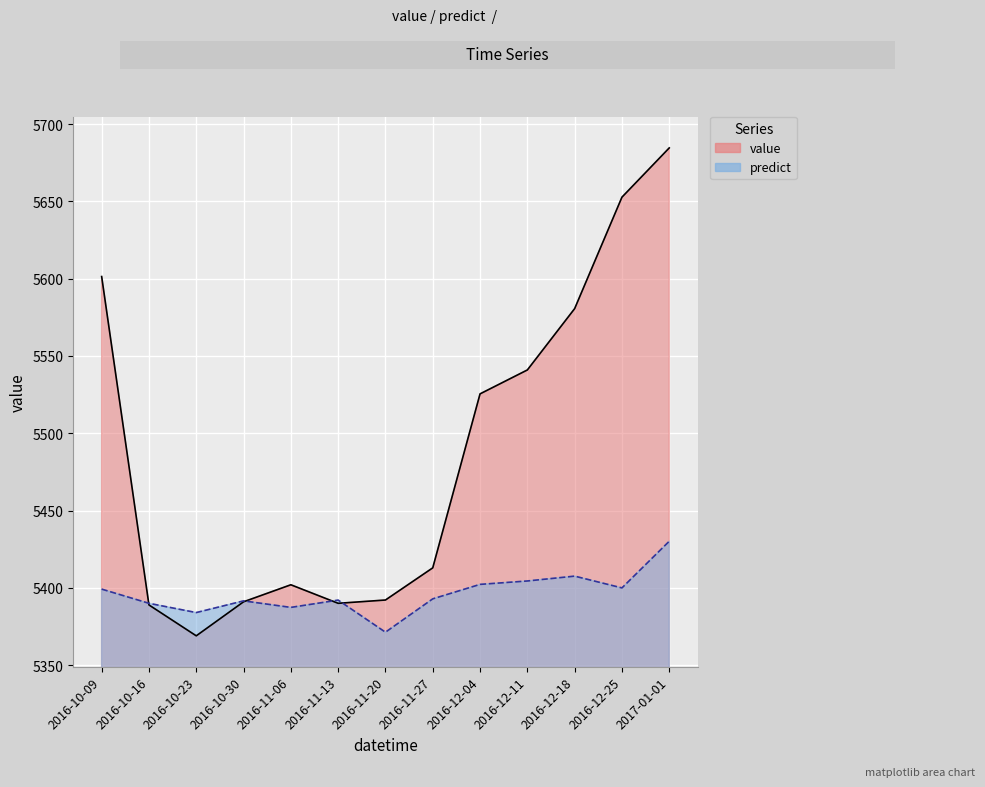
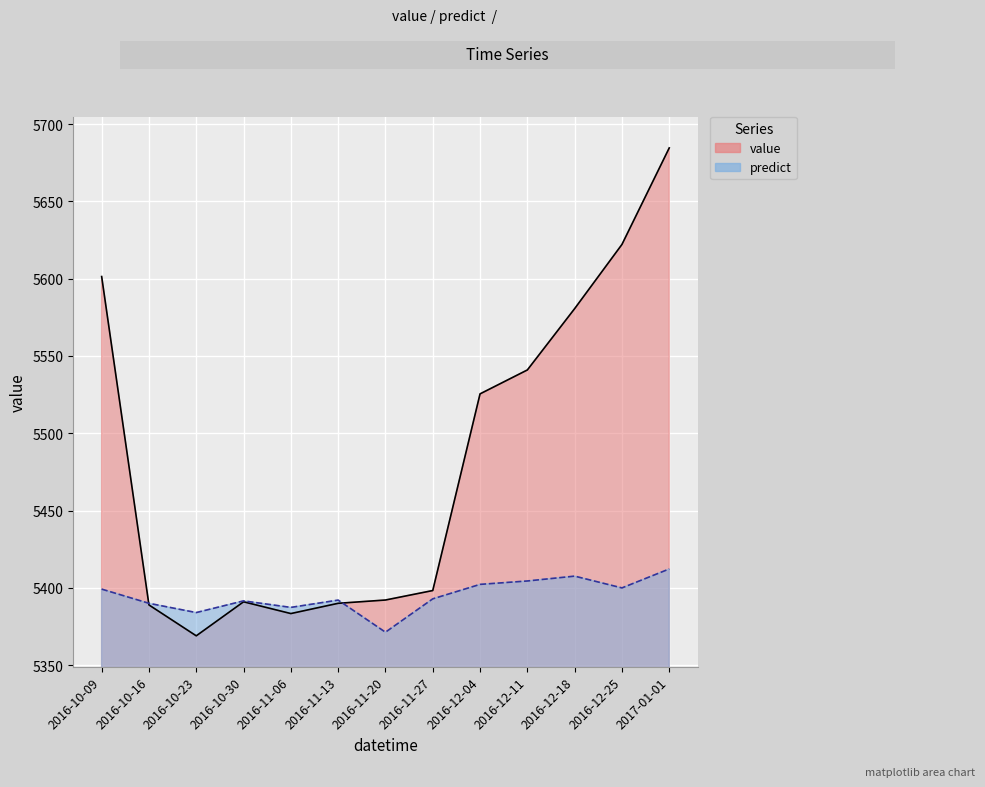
value, 2016-11-06: 5402 -> 5383
value, 2016-11-27: 5413 -> 5398
value, 2016-12-25: 5653 -> 5622
predict, 2017-01-01: 5430 -> 5412
